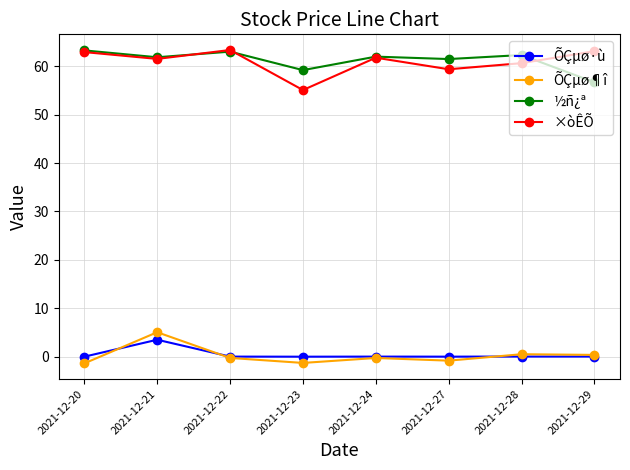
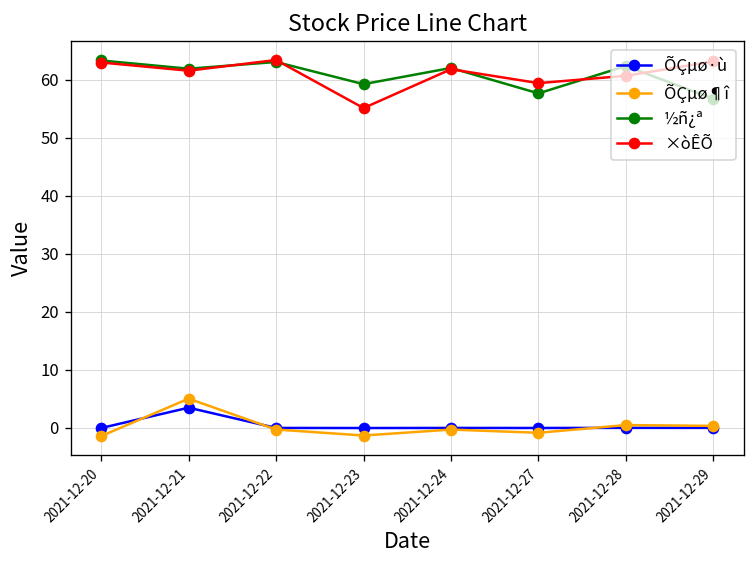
½ñ¿ª, 2021-12-27: 62 -> 58
